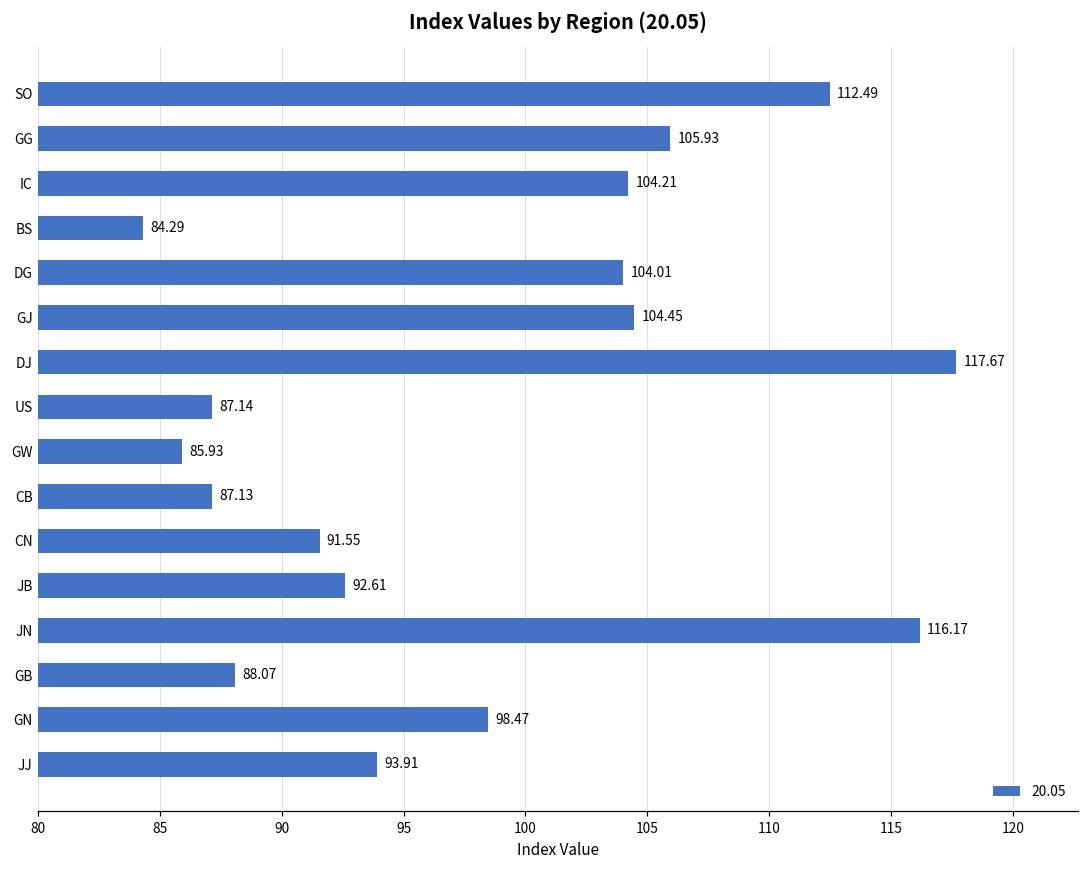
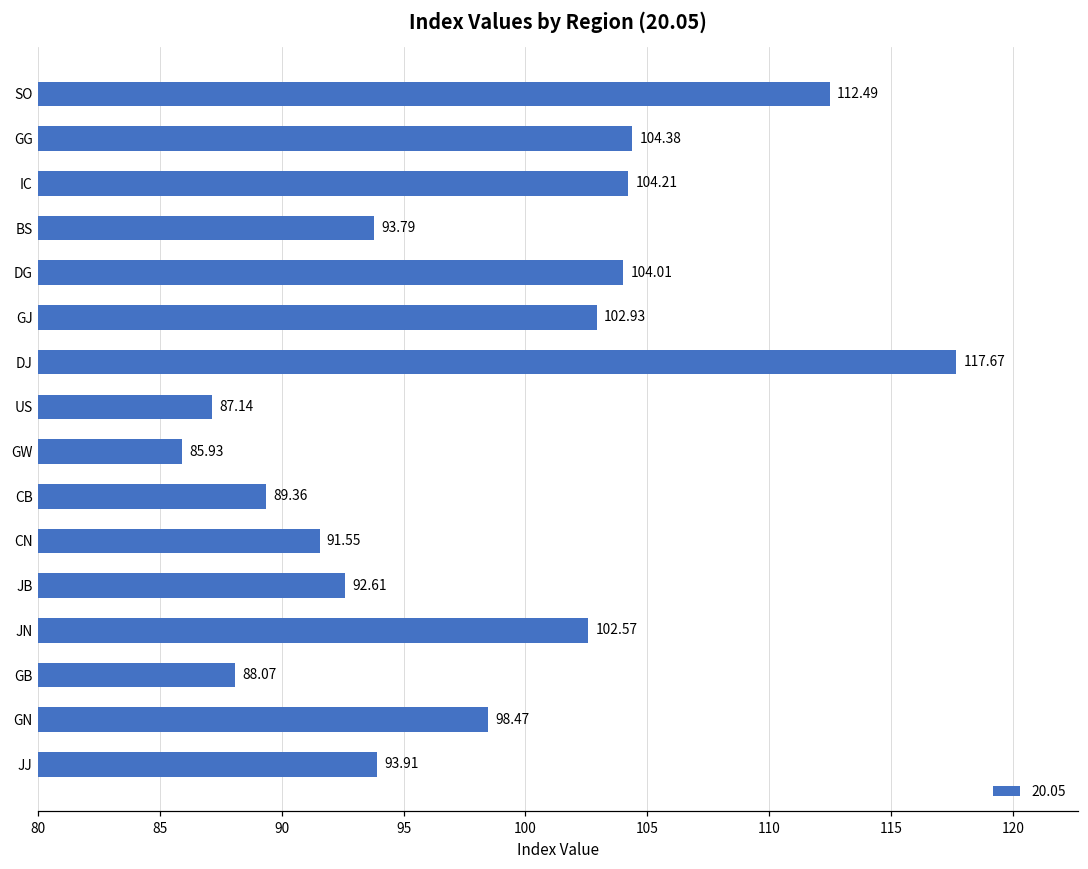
GG: 105.93 -> 104.38
BS: 84.29 -> 93.79
GJ: 104.45 -> 102.93
CB: 87.13 -> 89.36
JN: 116.17 -> 102.57
